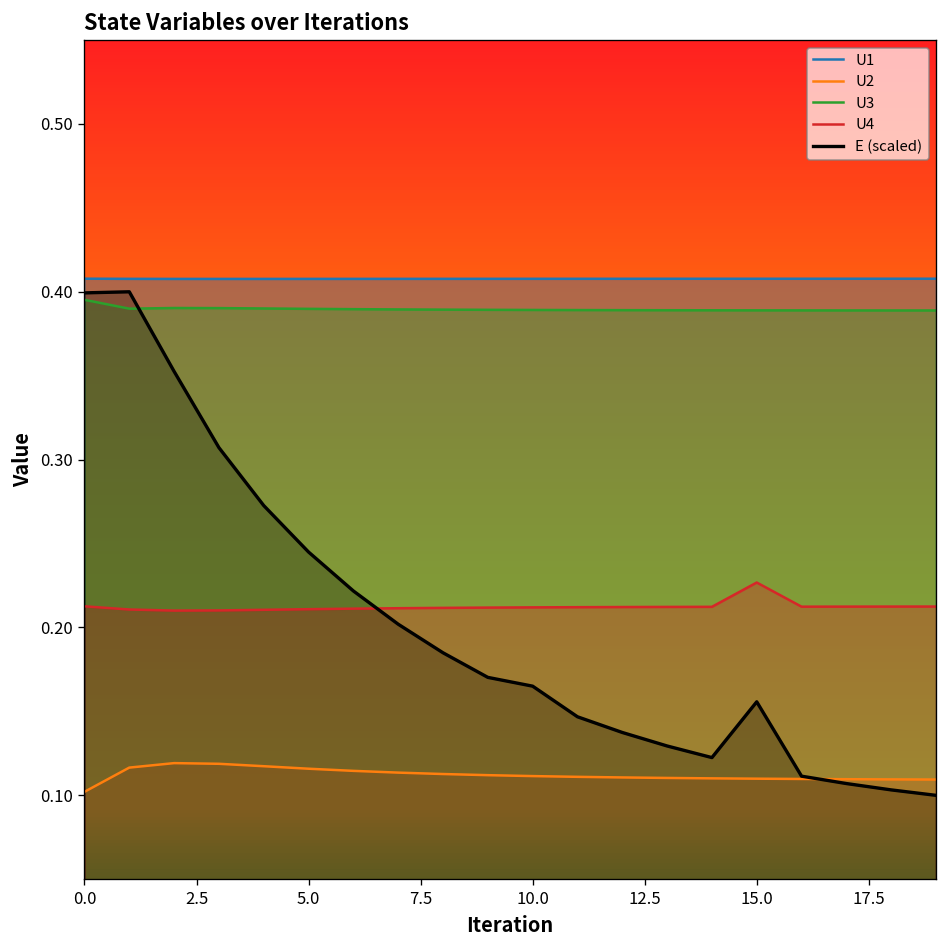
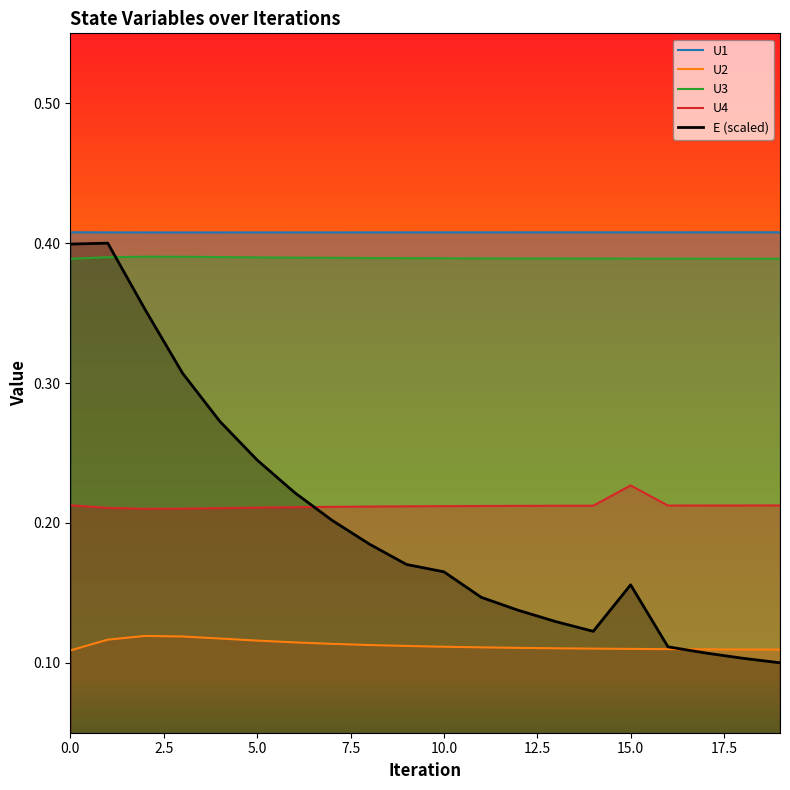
U2, 0.0: 0.102 -> 0.109
U3, 0.0: 0.395 -> 0.389
